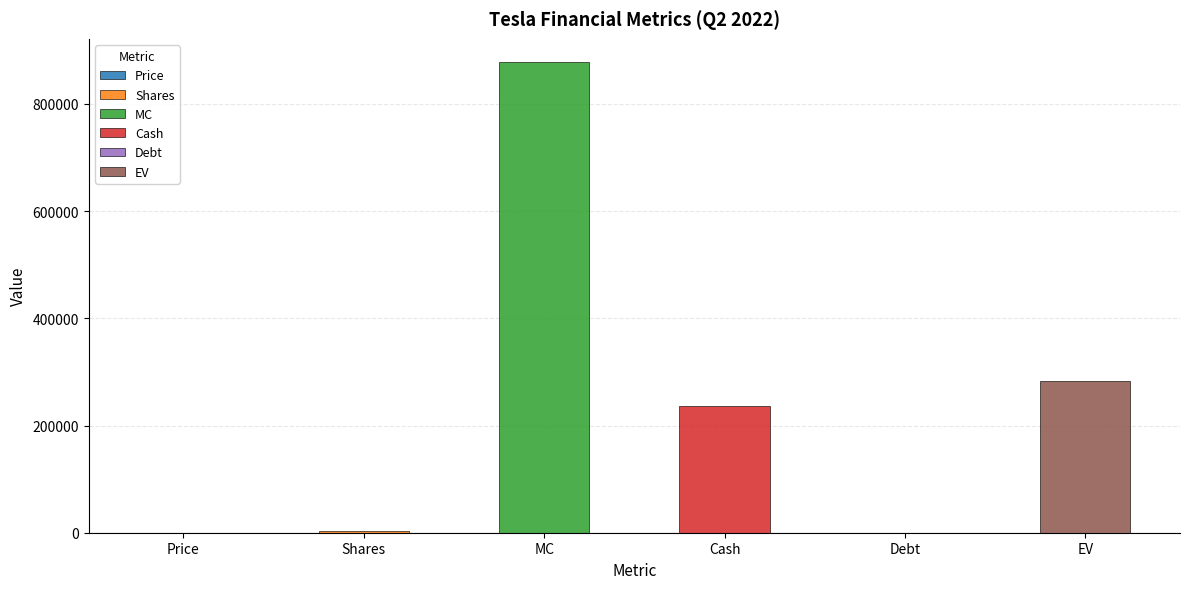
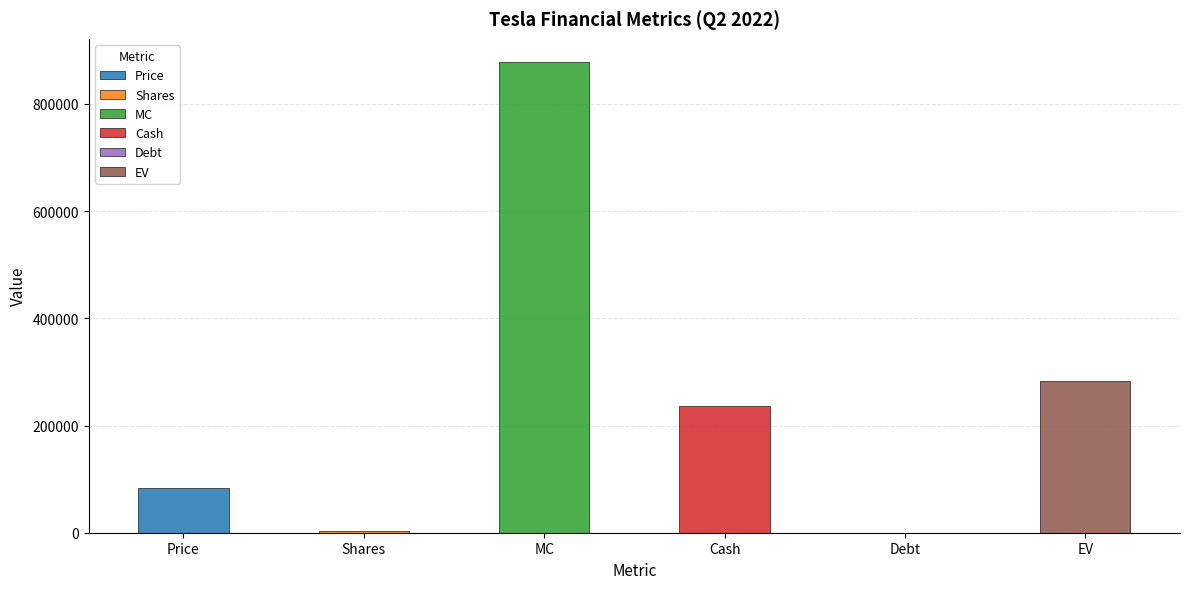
Price: 0 -> 80000
